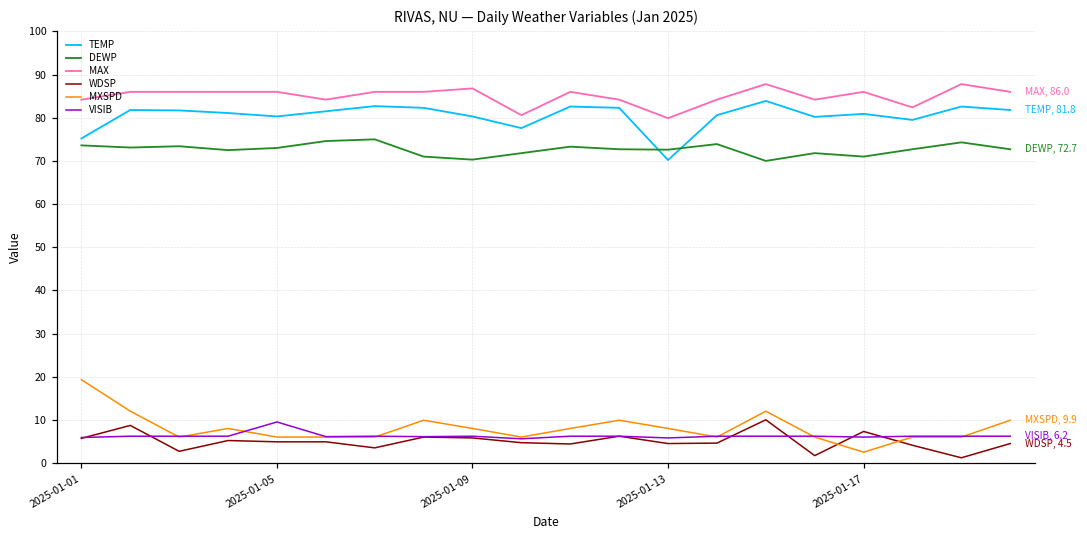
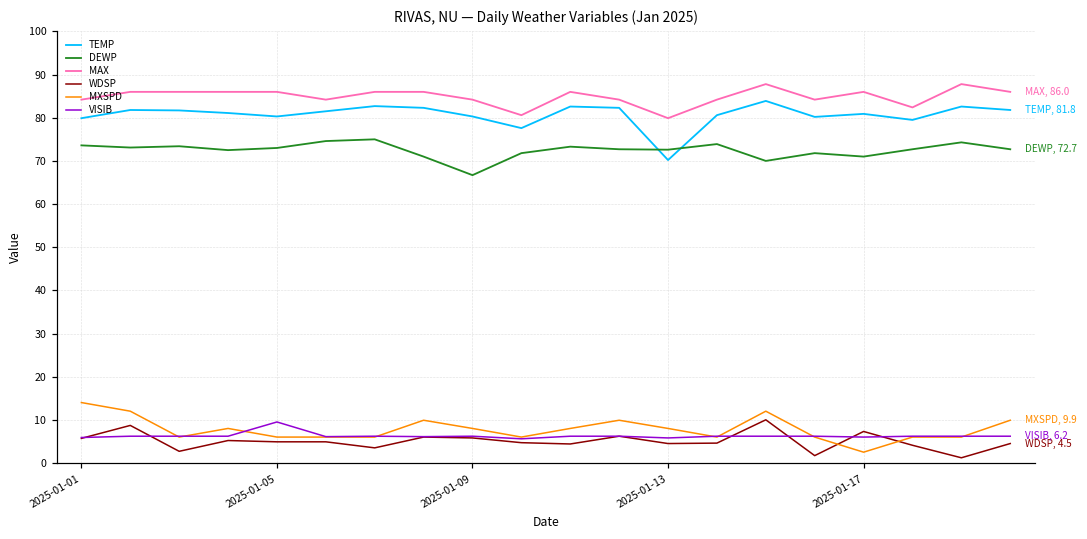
TEMP, 2025-01-01: 75 -> 80
MXSPD, 2025-01-01: 19 -> 14
DEWP, 2025-01-09: 70 -> 67
MAX, 2025-01-09: 87 -> 84
